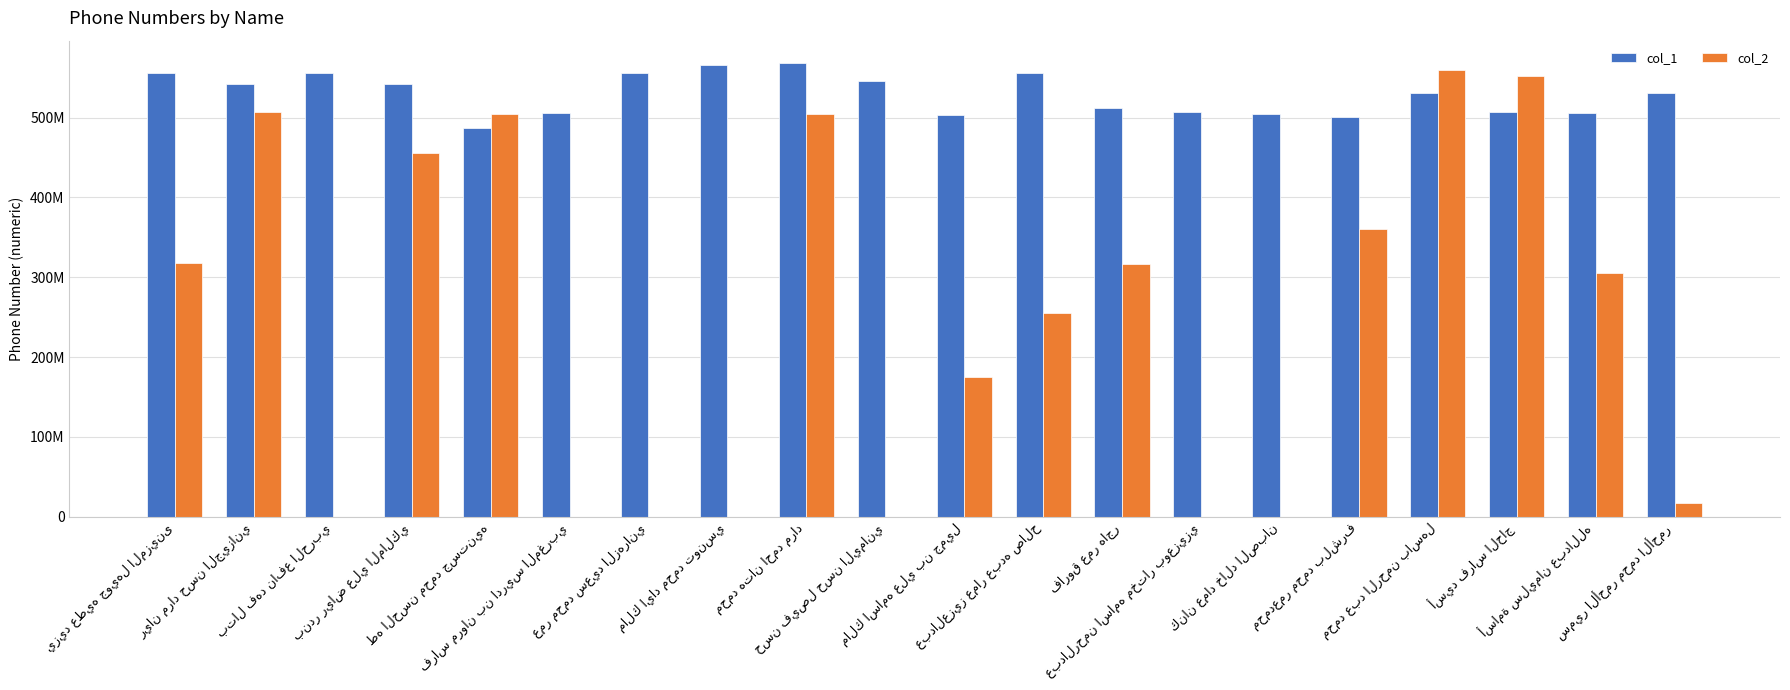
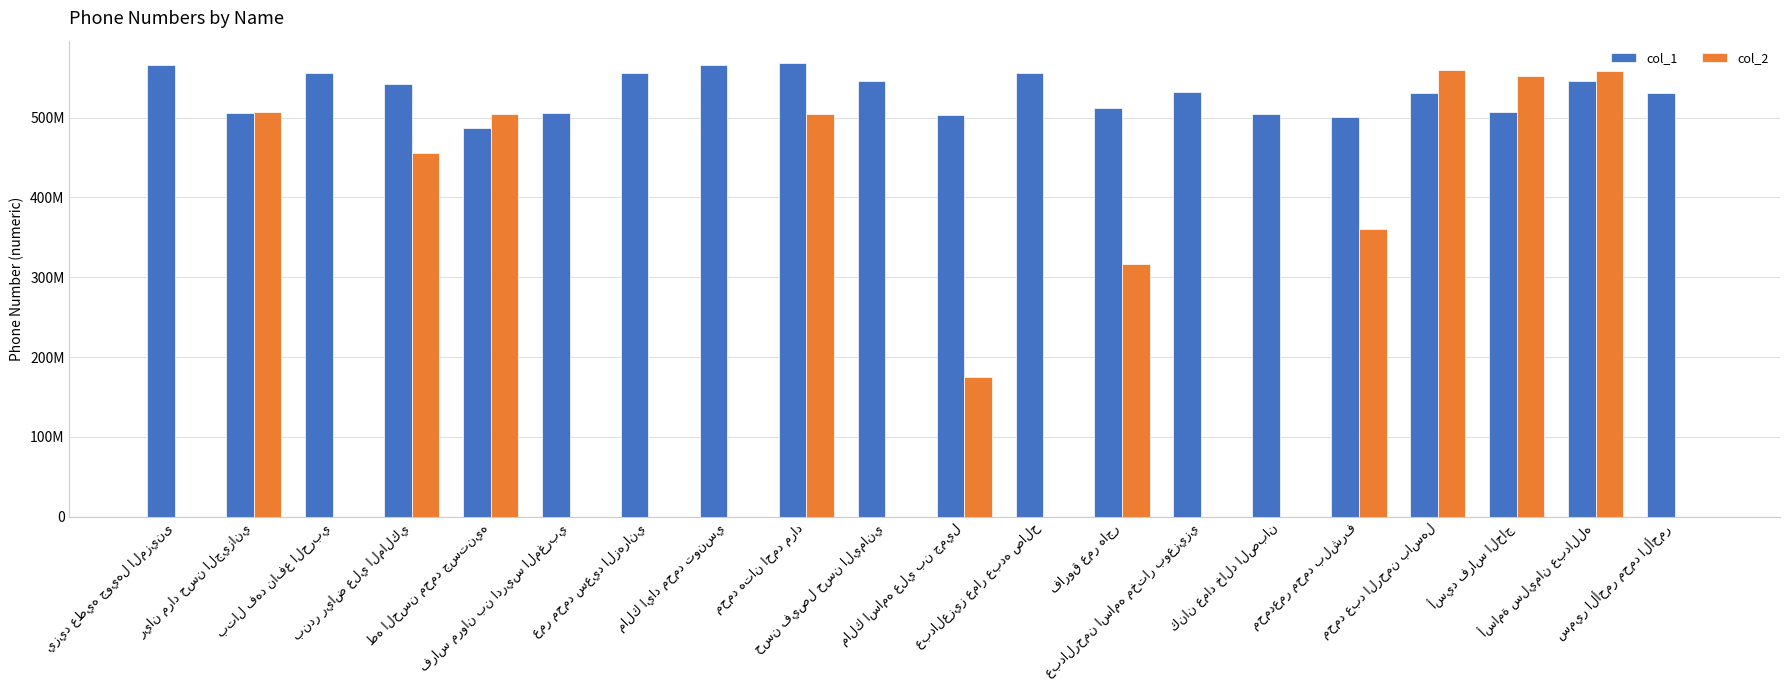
col_1, يزيد عطيه جويهل المزينى: 560000000 -> 570000000
col_2, يزيد عطيه جويهل المزينى: 320000000 -> 0
col_1, ريان مراد حسن الجيزاني: 540000000 -> 510000000
col_2, عبدالعزيز عمار عبده صالح: 260000000 -> 0
col_1, عبدالرحمن اسامه مختار بوعزيزي: 510000000 -> 530000000
col_1, أسامة سليمان عبدالله: 510000000 -> 550000000
col_2, أسامة سليمان عبدالله: 300000000 -> 560000000
col_2, سمير الأحمر محمد الأحمر: 20000000 -> 0
